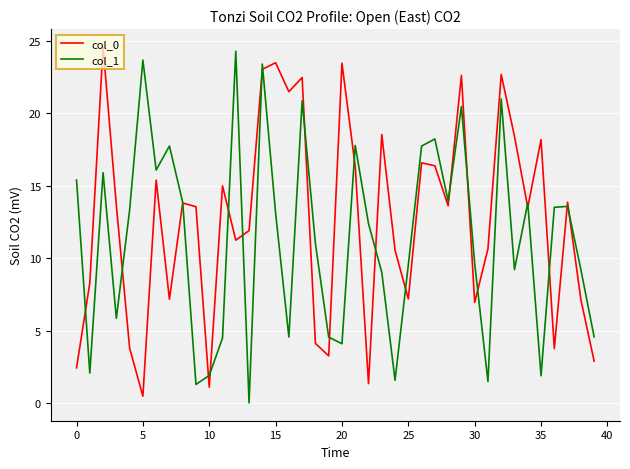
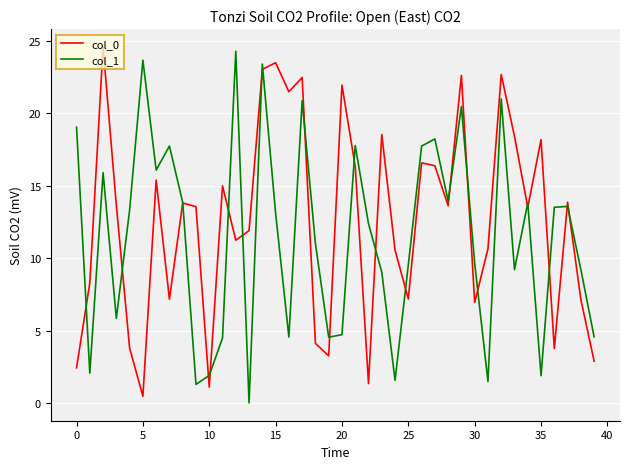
col_1, 0: 15.4 -> 19.0
col_0, 20: 23.4 -> 21.9
col_1, 20: 4.1 -> 4.7
